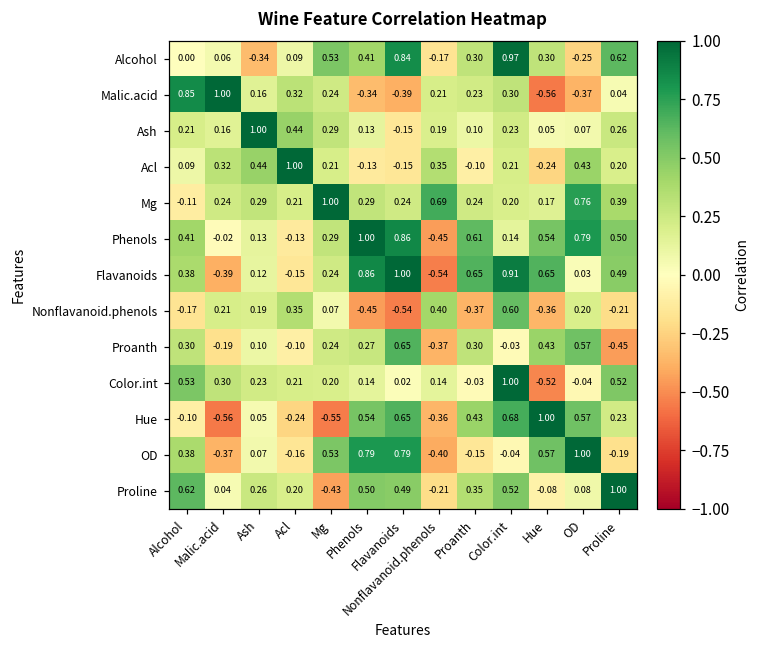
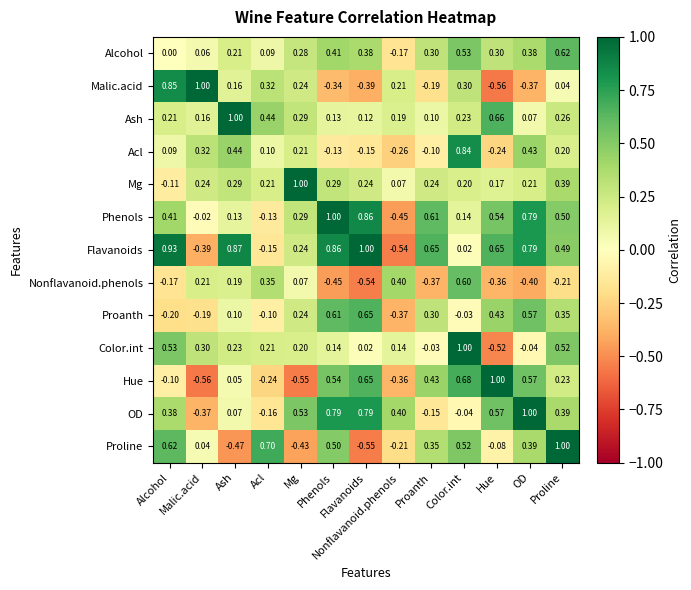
Alcohol, Ash: -0.34 -> 0.21
Alcohol, Mg: 0.53 -> 0.28
Alcohol, Flavanoids: 0.84 -> 0.38
Alcohol, Color.int: 0.97 -> 0.53
Alcohol, OD: -0.25 -> 0.38
Malic.acid, Proanth: 0.23 -> -0.19
Ash, Flavanoids: -0.15 -> 0.12
Ash, Hue: 0.05 -> 0.66
Acl, Acl: 1.00 -> 0.10
Acl, Nonflavanoid.phenols: 0.35 -> -0.26
Acl, Color.int: 0.21 -> 0.84
Mg, Nonflavanoid.phenols: 0.69 -> 0.07
Mg, OD: 0.76 -> 0.21
Flavanoids, Alcohol: 0.38 -> 0.93
Flavanoids, Ash: 0.12 -> 0.87
Flavanoids, Color.int: 0.91 -> 0.02
Flavanoids, OD: 0.03 -> 0.79
Nonflavanoid.phenols, OD: 0.20 -> -0.40
Proanth, Alcohol: 0.30 -> -0.20
Proanth, Phenols: 0.27 -> 0.61
Proanth, Proline: -0.45 -> 0.35
OD, Nonflavanoid.phenols: -0.40 -> 0.40
OD, Proline: -0.19 -> 0.39
Proline, Ash: 0.26 -> -0.47
Proline, Acl: 0.20 -> 0.70
Proline, Flavanoids: 0.49 -> -0.55
Proline, OD: 0.08 -> 0.39
